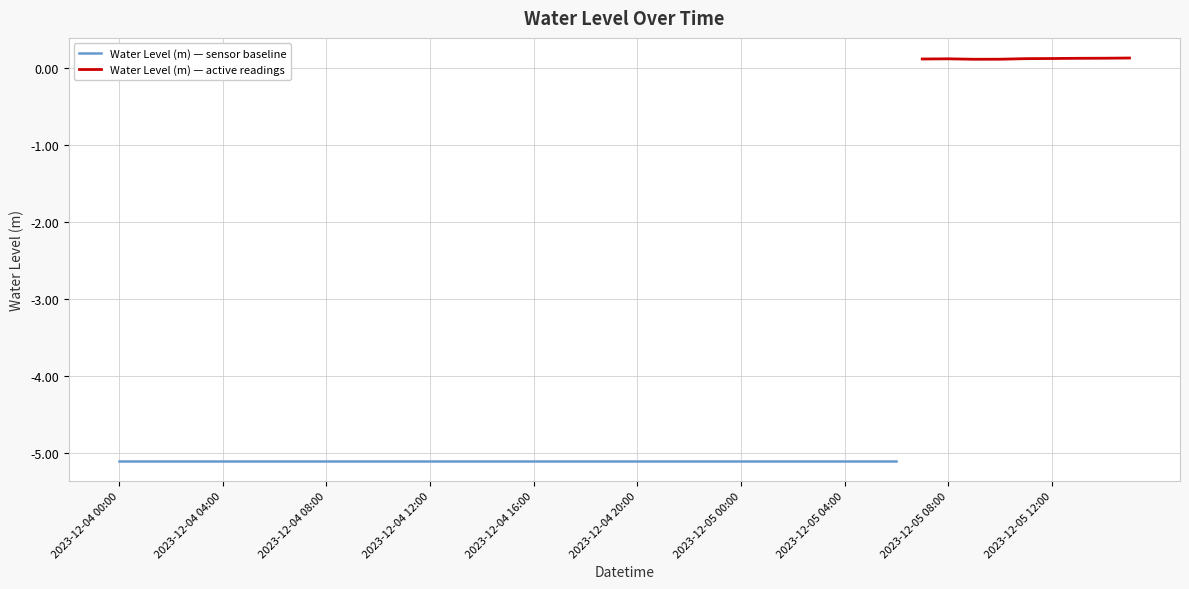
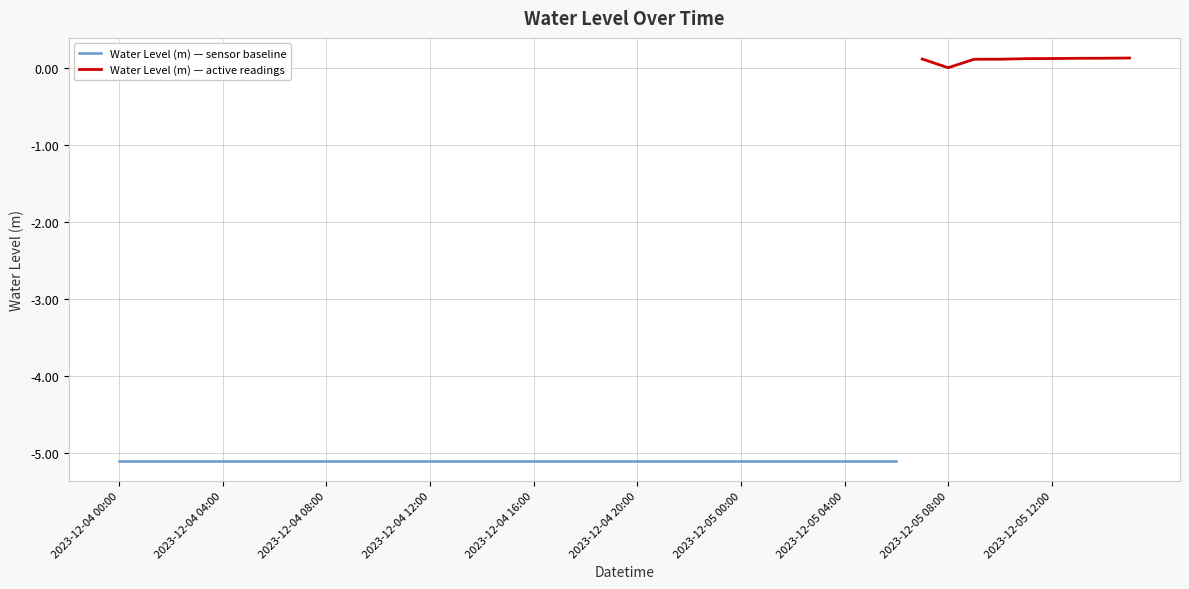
Water Level (m) — active readings, 2023-12-05 08:00: 0.1 -> 0.0
